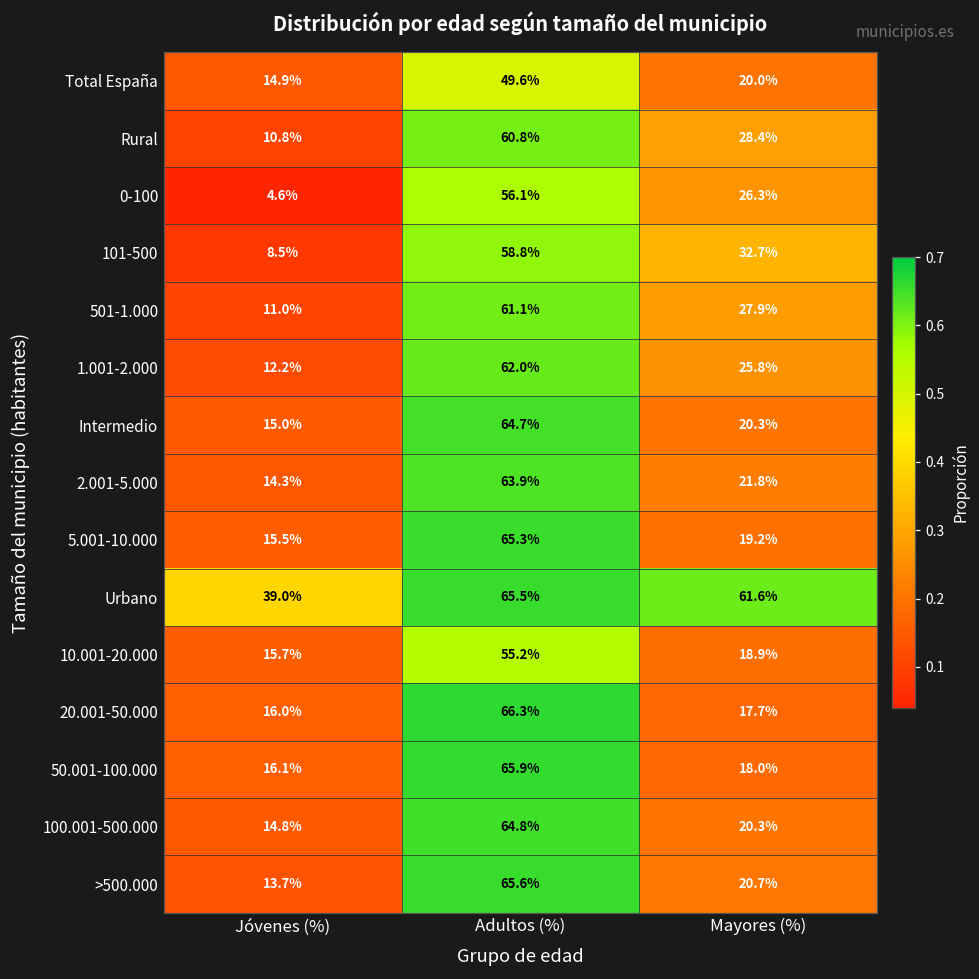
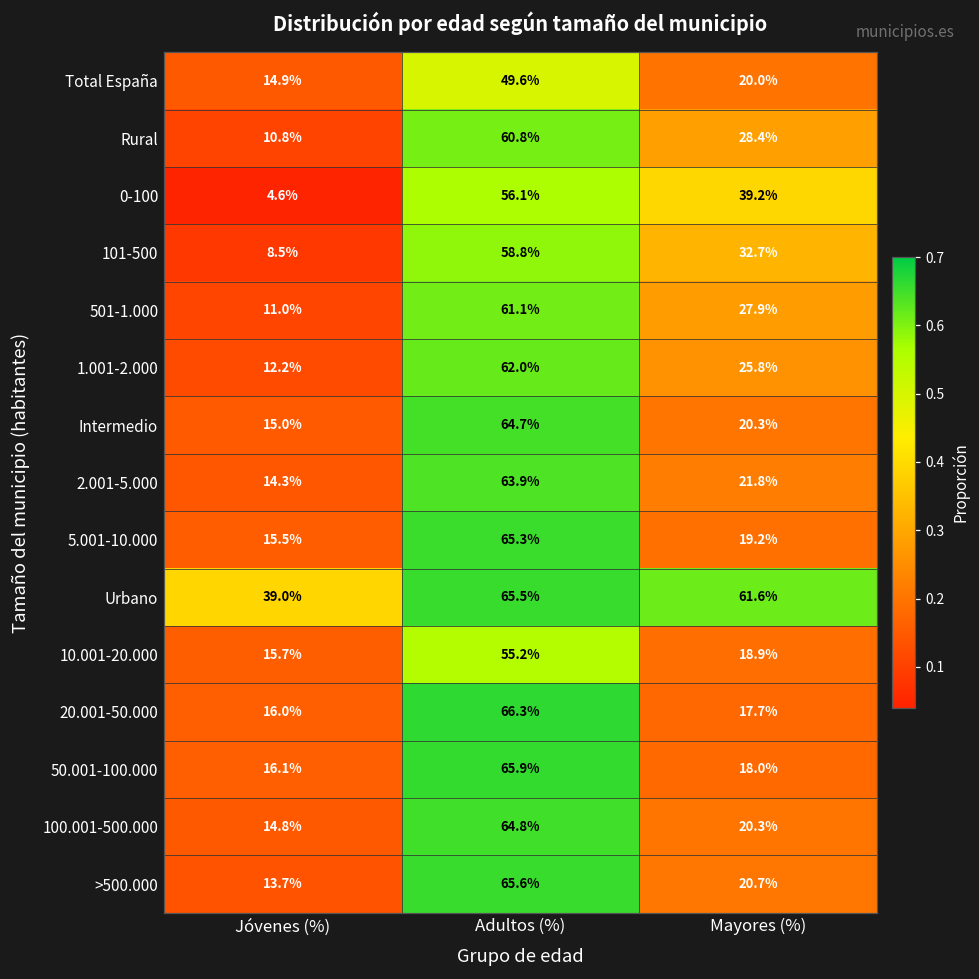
0-100, Mayores (%): 26.3% -> 39.2%
